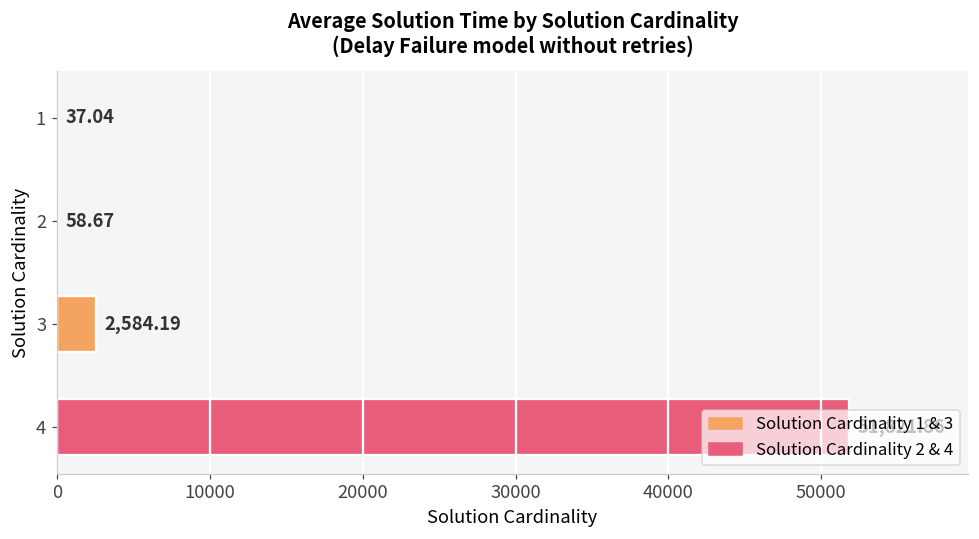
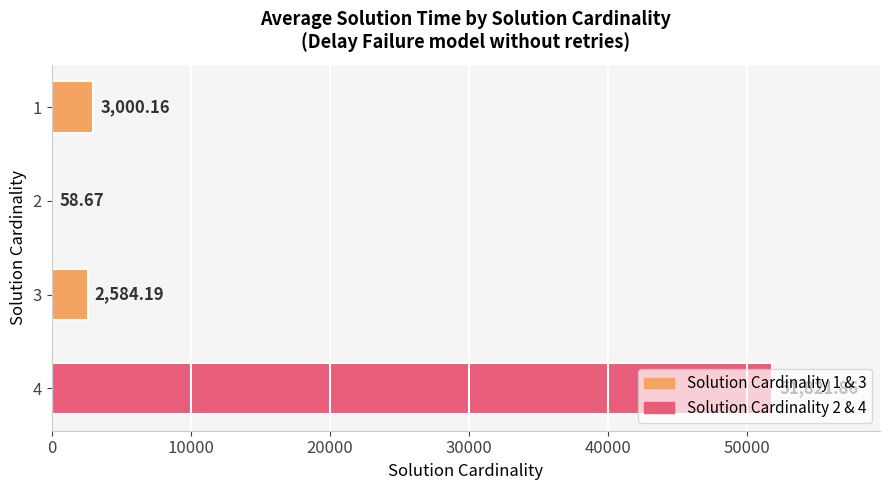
1: 37.04 -> 3,000.16
